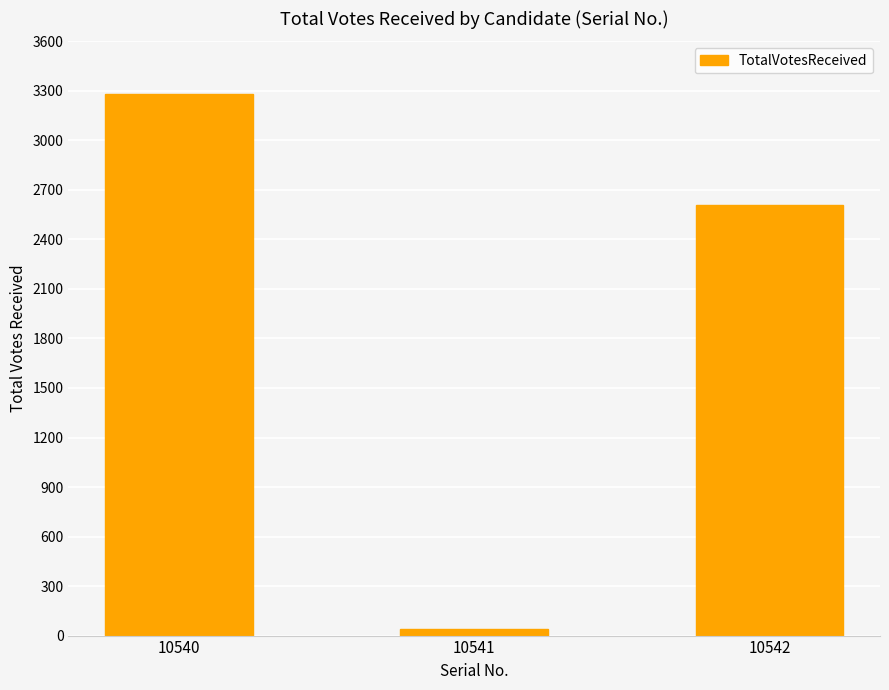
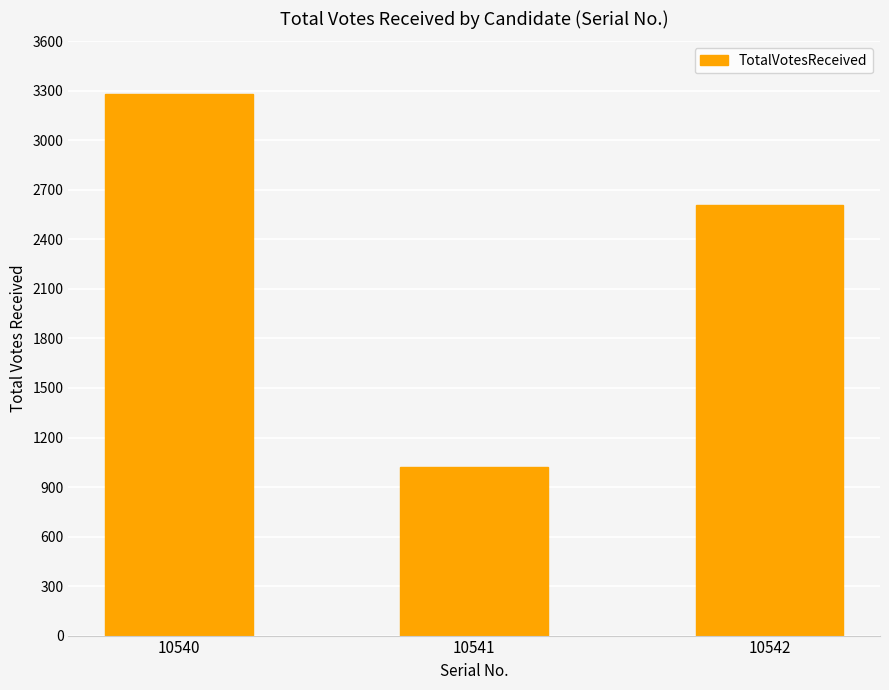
10541: 40 -> 1020
